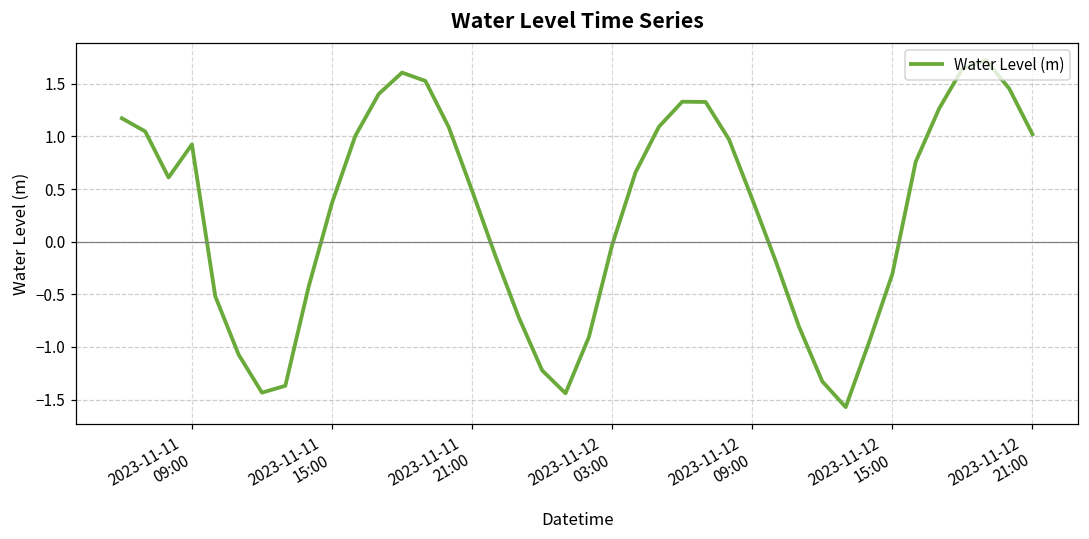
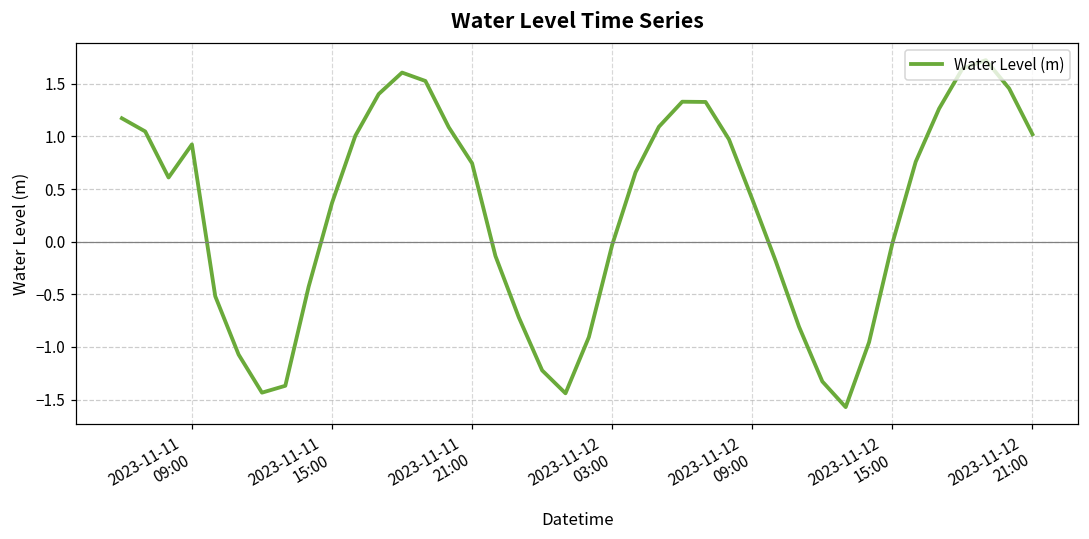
2023-11-11 21:00: 0.5 -> 0.7
2023-11-12 15:00: -0.3 -> 0.0
